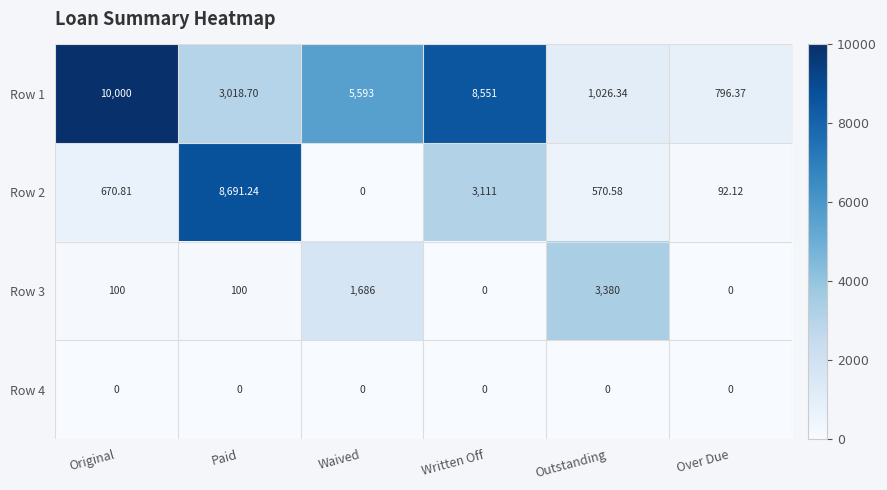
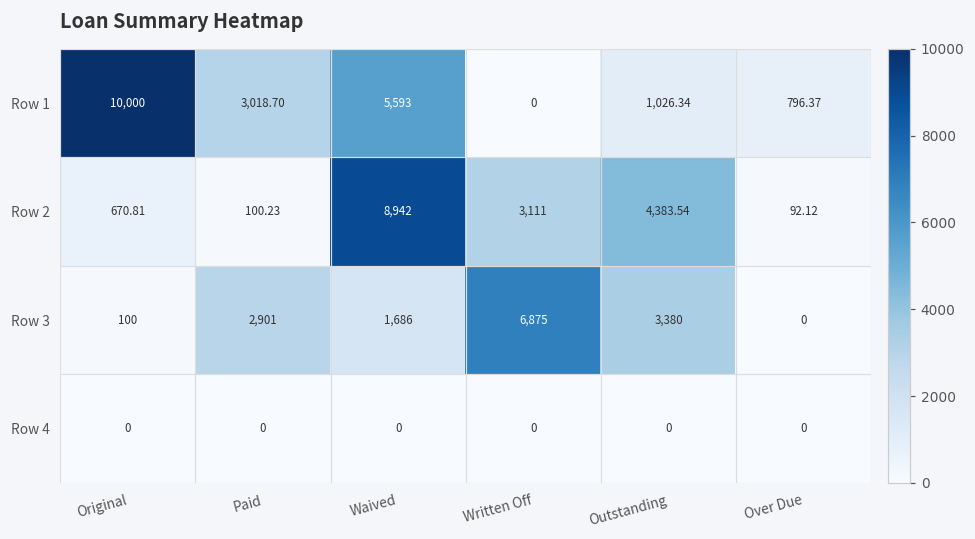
Row 1, Written Off: 8,551 -> 0
Row 2, Paid: 8,691.24 -> 100.23
Row 2, Waived: 0 -> 8,942
Row 2, Outstanding: 570.58 -> 4,383.54
Row 3, Paid: 100 -> 2,901
Row 3, Written Off: 0 -> 6,875
